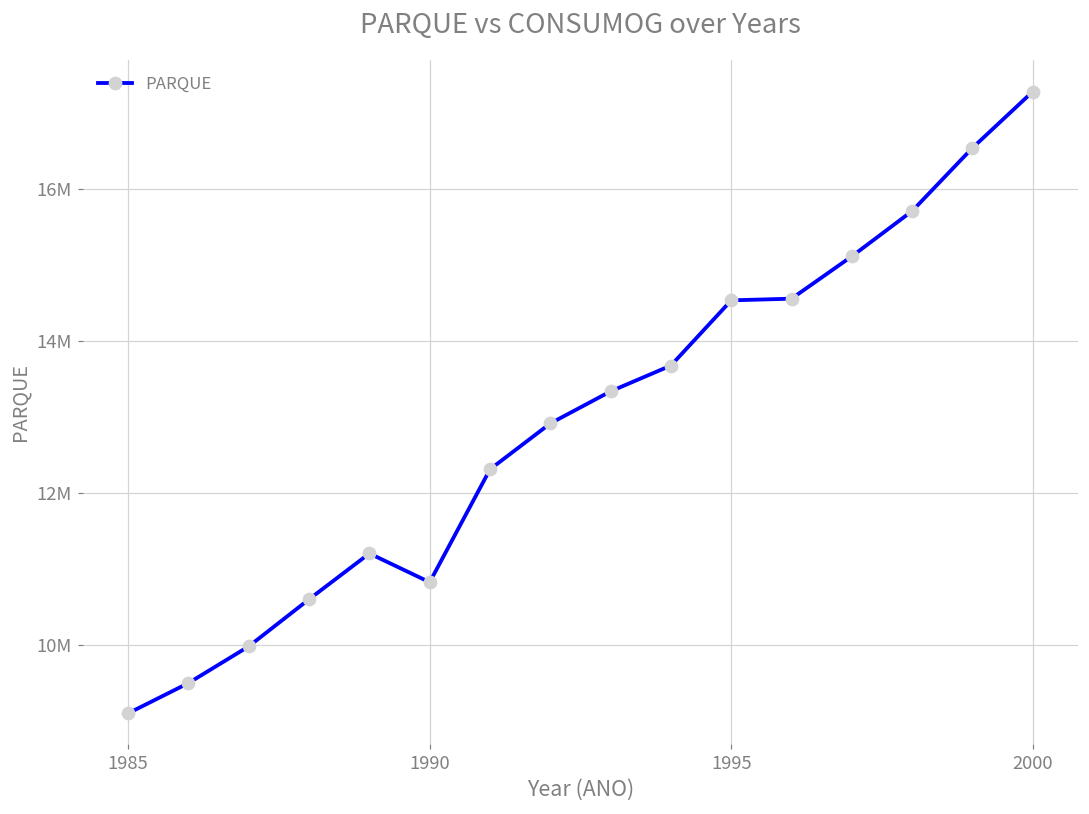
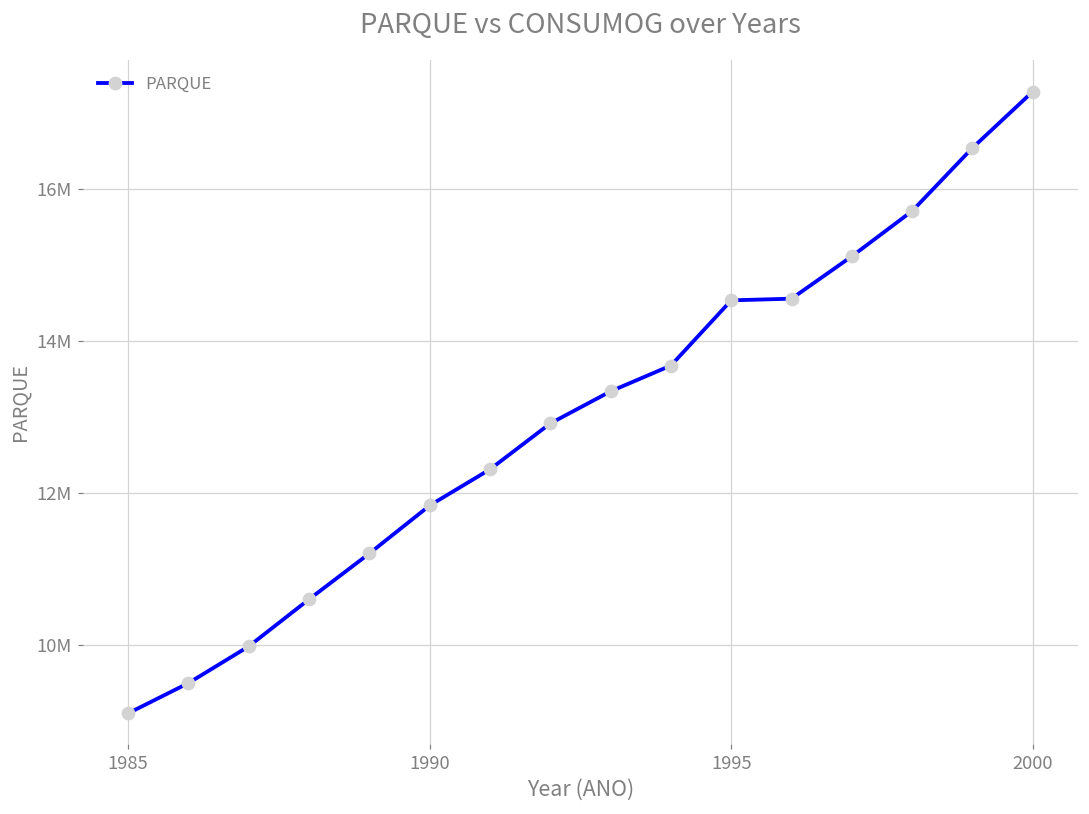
1990: 10800000 -> 11800000
